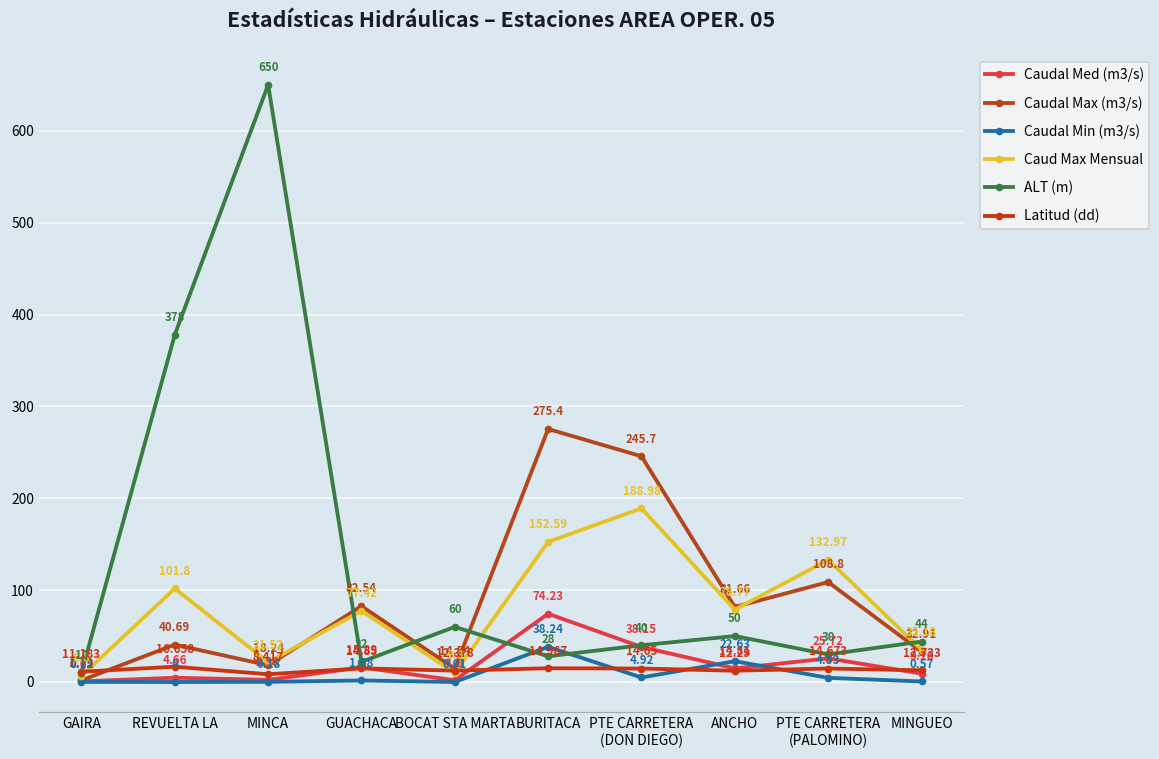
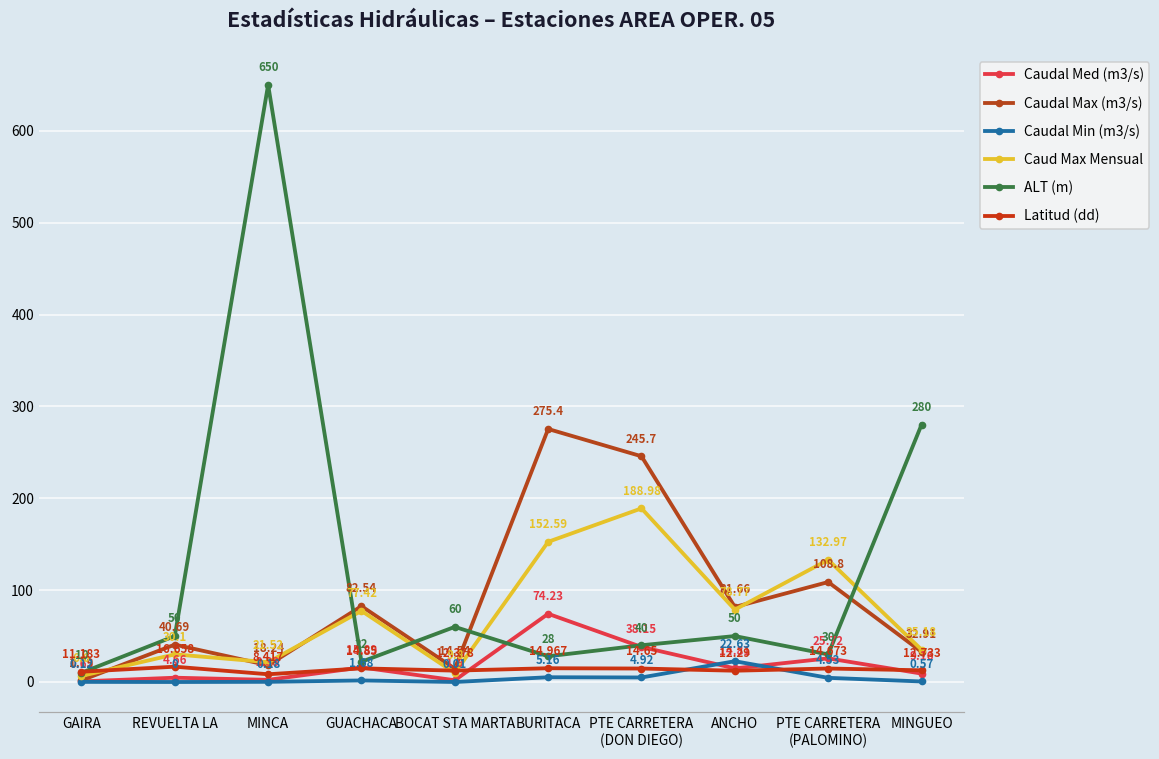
Caud Max Mensual, REVUELTA LA: 101.8 -> 30.1
ALT (m), REVUELTA LA: 378 -> 50
Caudal Min (m3/s), BURITACA: 38.24 -> 5.16
ALT (m), MINGUEO: 44 -> 280
